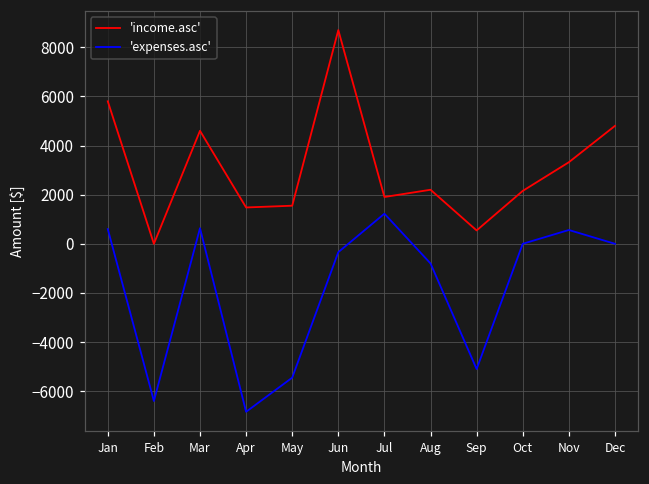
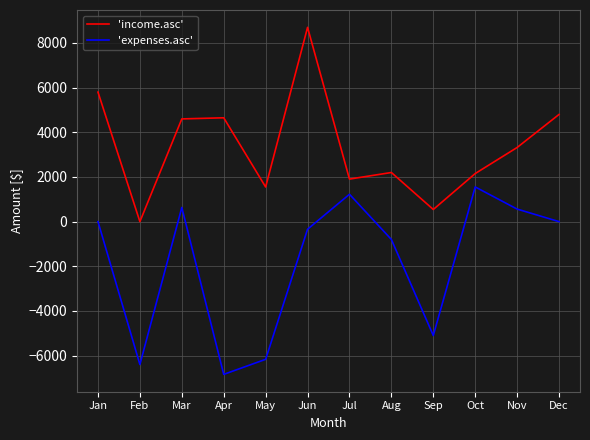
'expenses.asc', Jan: 600 -> 0
'income.asc', Apr: 1500 -> 4700
'expenses.asc', May: -5500 -> -6200
'expenses.asc', Oct: 0 -> 1600
